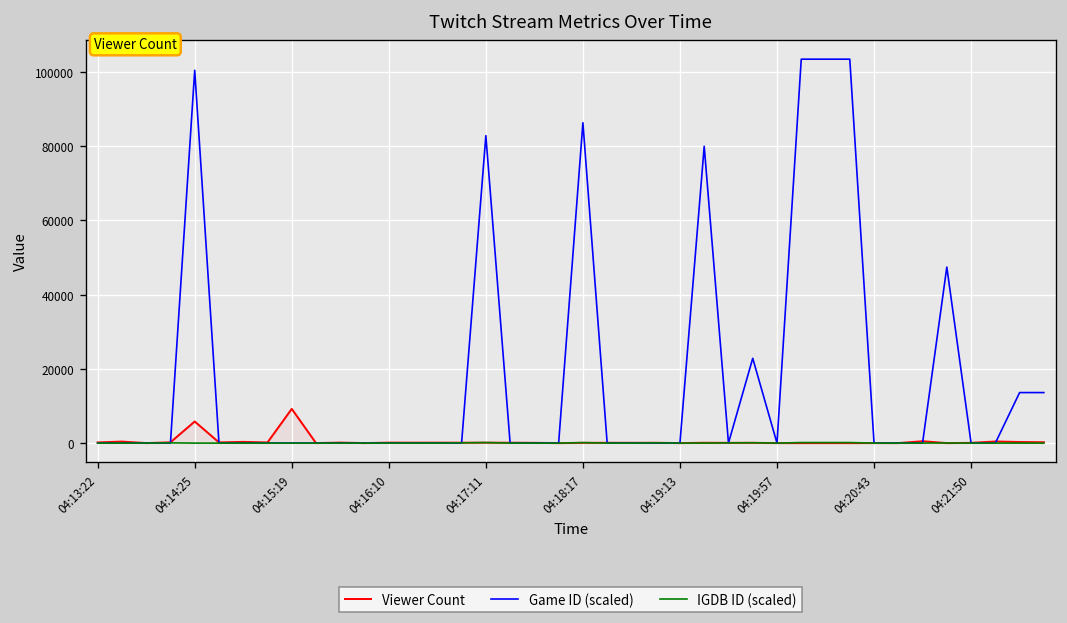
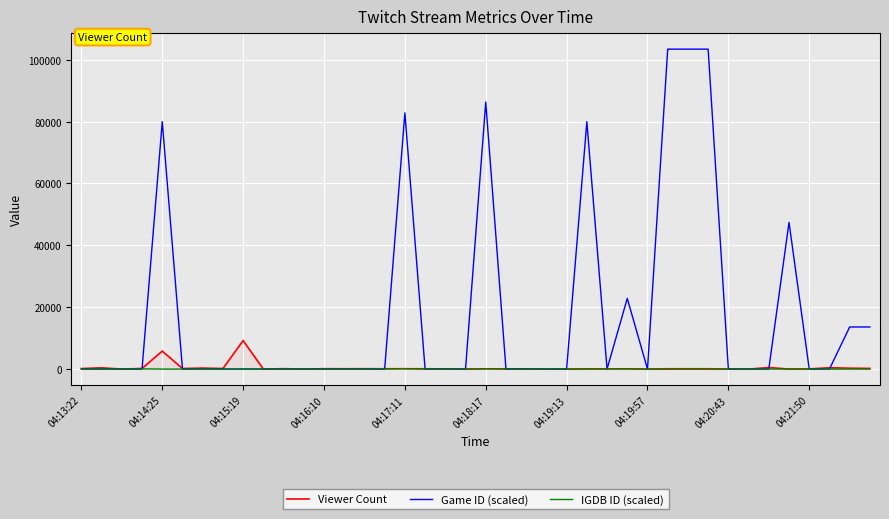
Game ID (scaled), 04:14:25: 100000 -> 80000
